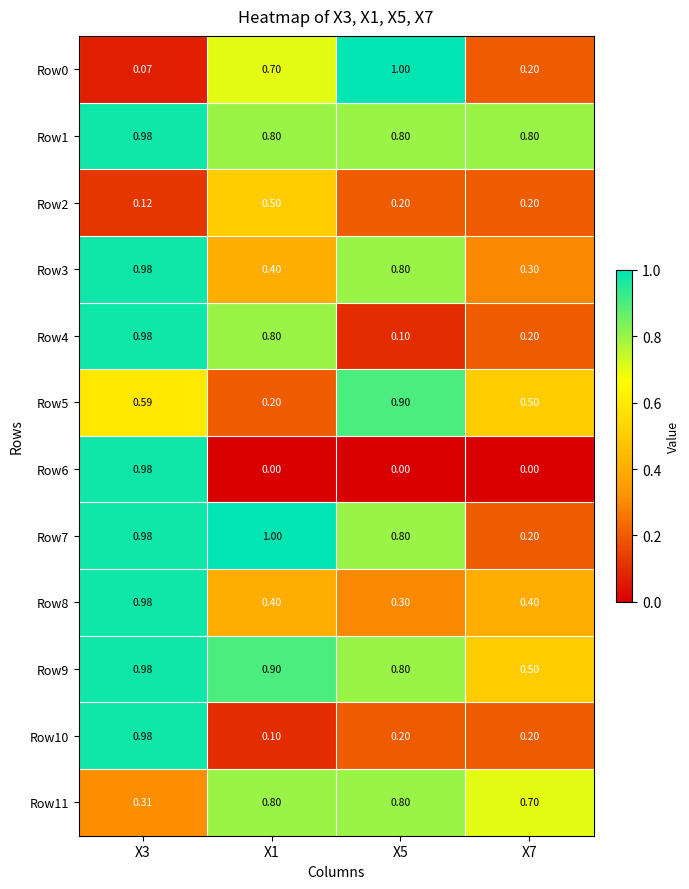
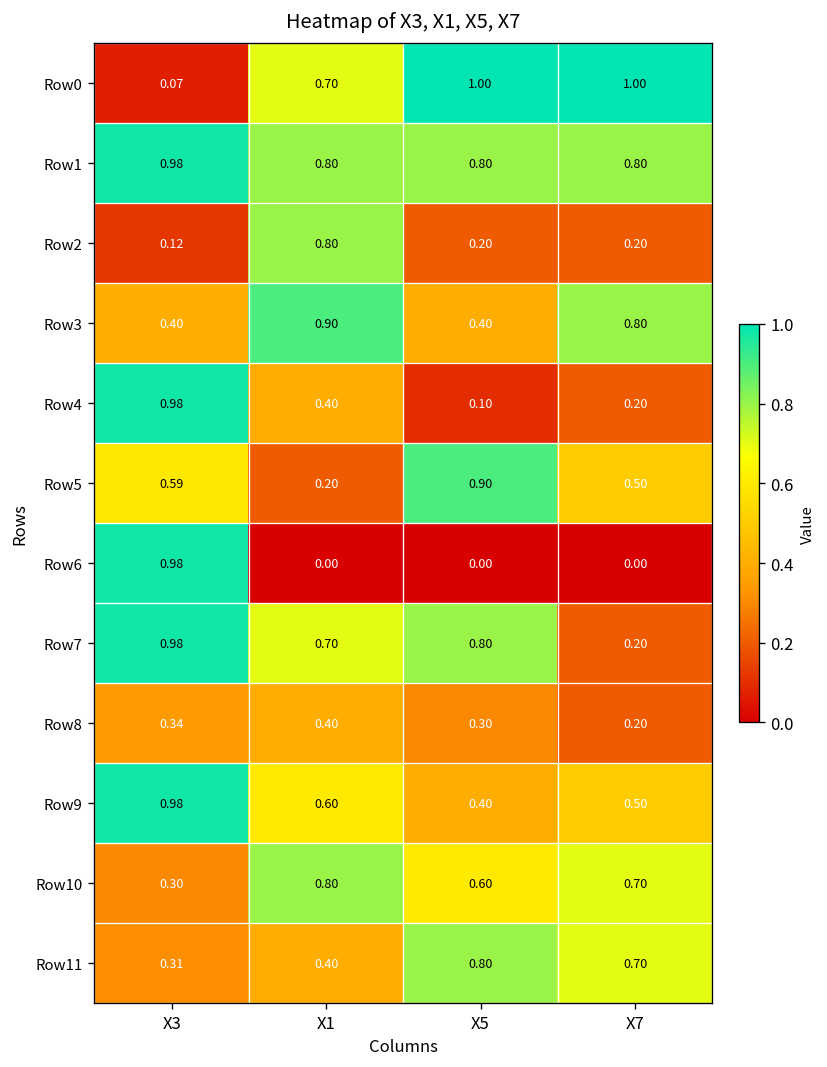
Row0, X7: 0.20 -> 1.00
Row2, X1: 0.50 -> 0.80
Row3, X3: 0.98 -> 0.40
Row3, X1: 0.40 -> 0.90
Row3, X5: 0.80 -> 0.40
Row3, X7: 0.30 -> 0.80
Row4, X1: 0.80 -> 0.40
Row7, X1: 1.00 -> 0.70
Row8, X3: 0.98 -> 0.34
Row8, X7: 0.40 -> 0.20
Row9, X1: 0.90 -> 0.60
Row9, X5: 0.80 -> 0.40
Row10, X3: 0.98 -> 0.30
Row10, X1: 0.10 -> 0.80
Row10, X5: 0.20 -> 0.60
Row10, X7: 0.20 -> 0.70
Row11, X1: 0.80 -> 0.40
